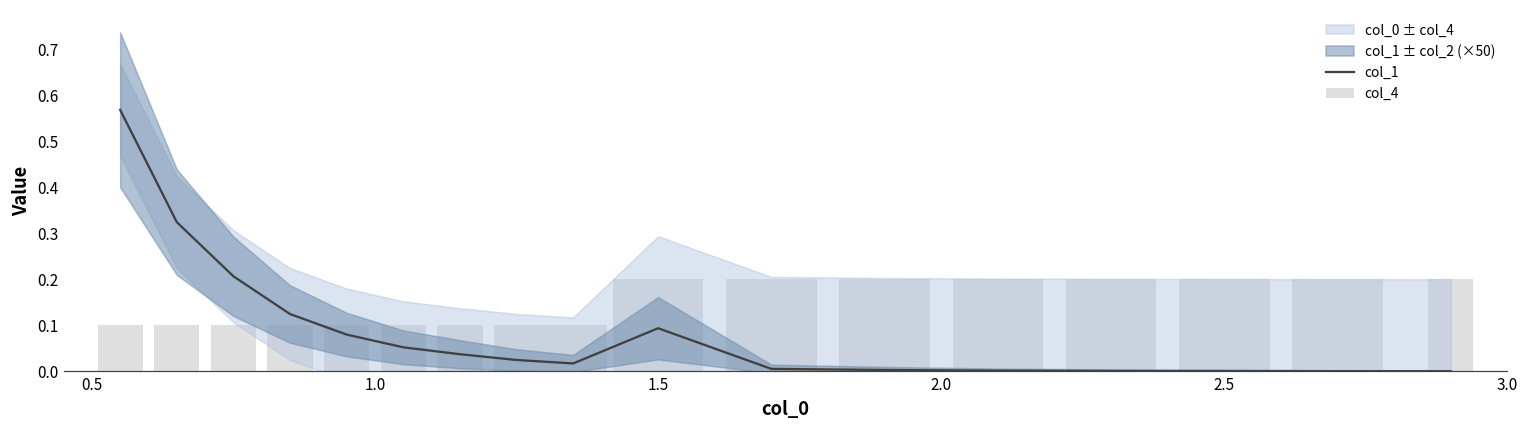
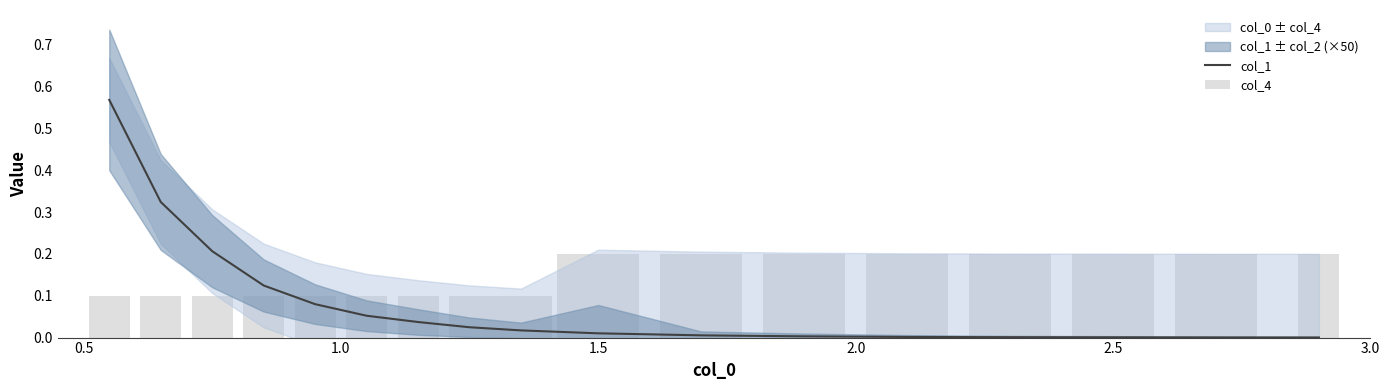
col_1, 1.5: 0.09 -> 0.01
